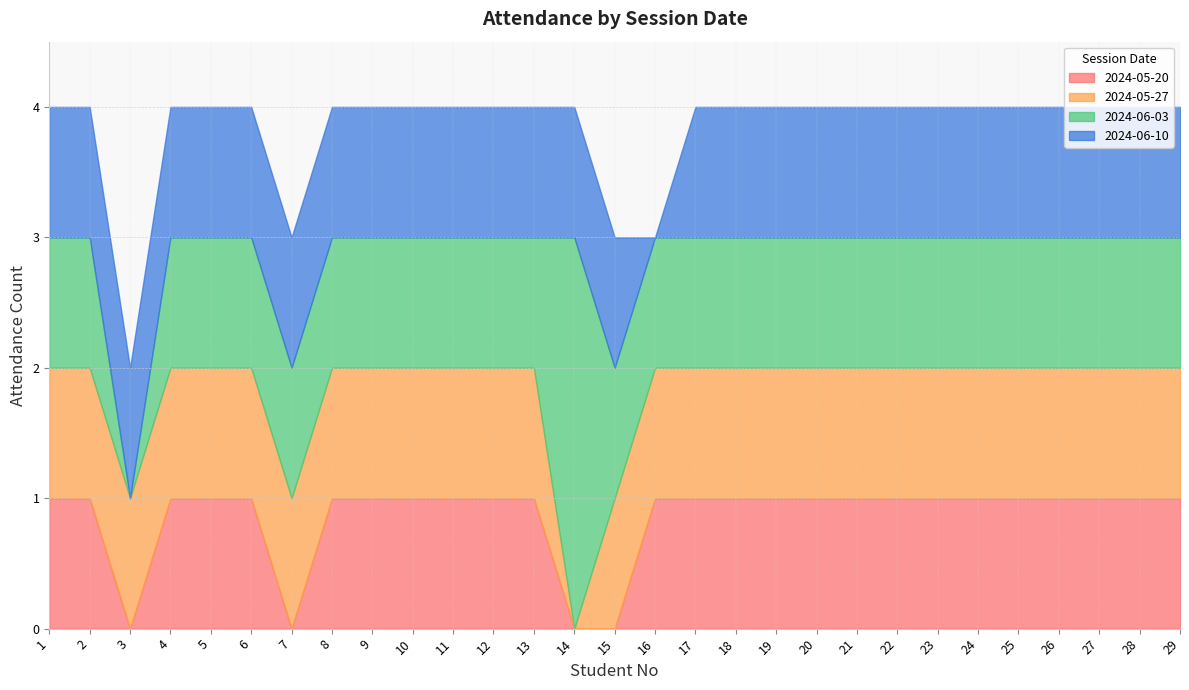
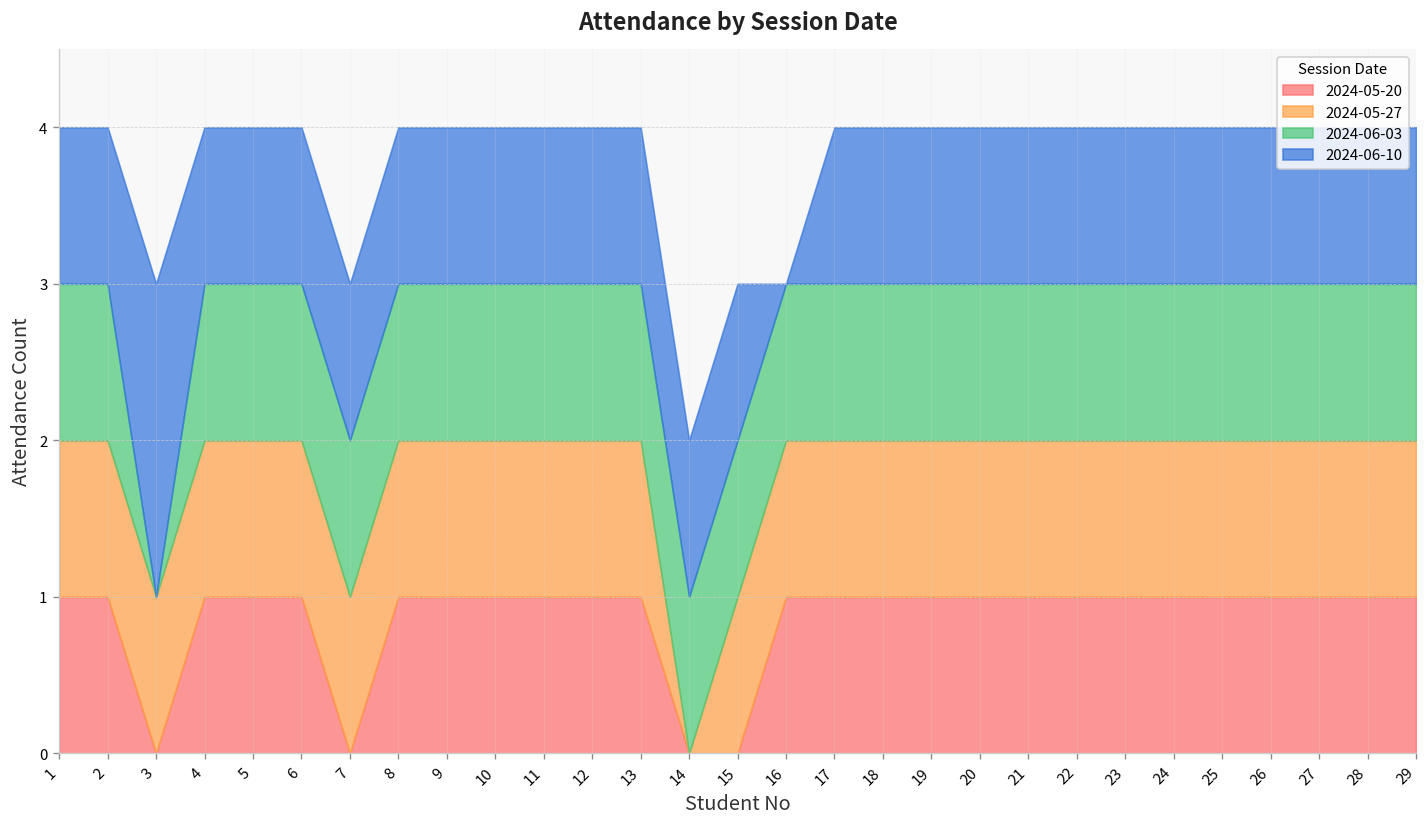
2024-06-10, 3: 1 -> 2
2024-06-03, 14: 3 -> 1
